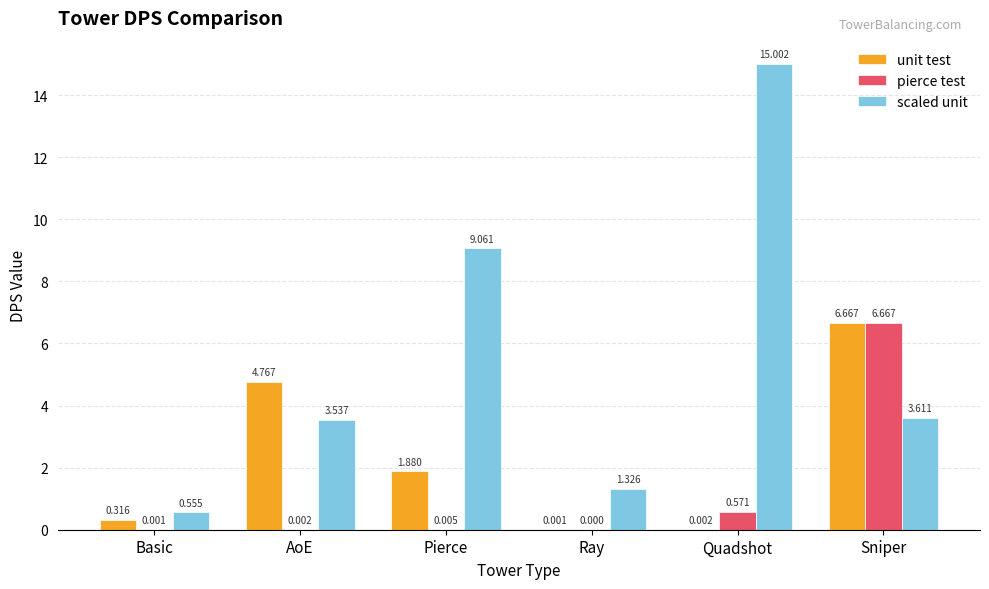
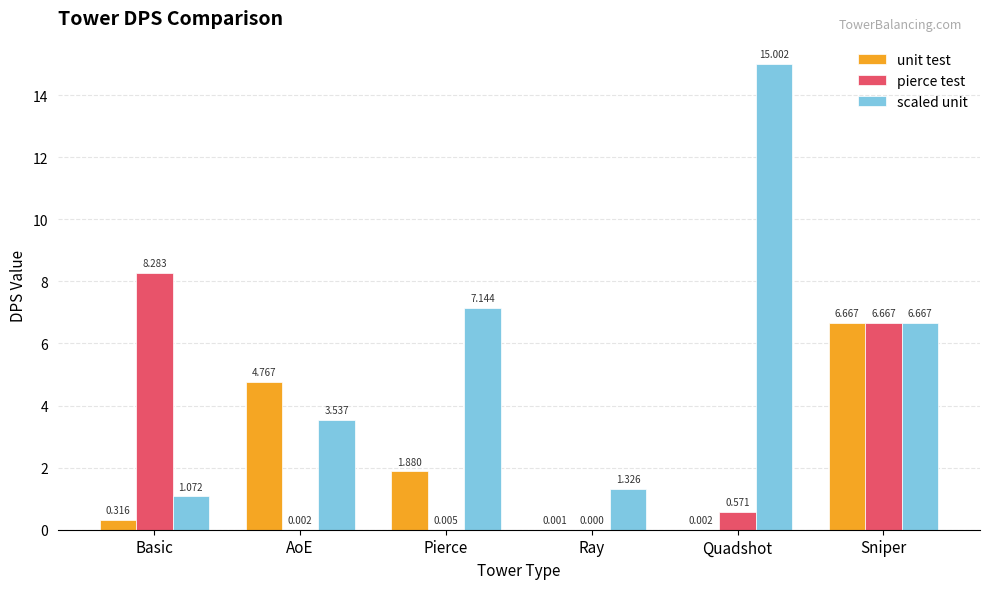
pierce test, Basic: 0.001 -> 8.283
scaled unit, Basic: 0.555 -> 1.072
scaled unit, Pierce: 9.061 -> 7.144
scaled unit, Sniper: 3.611 -> 6.667
